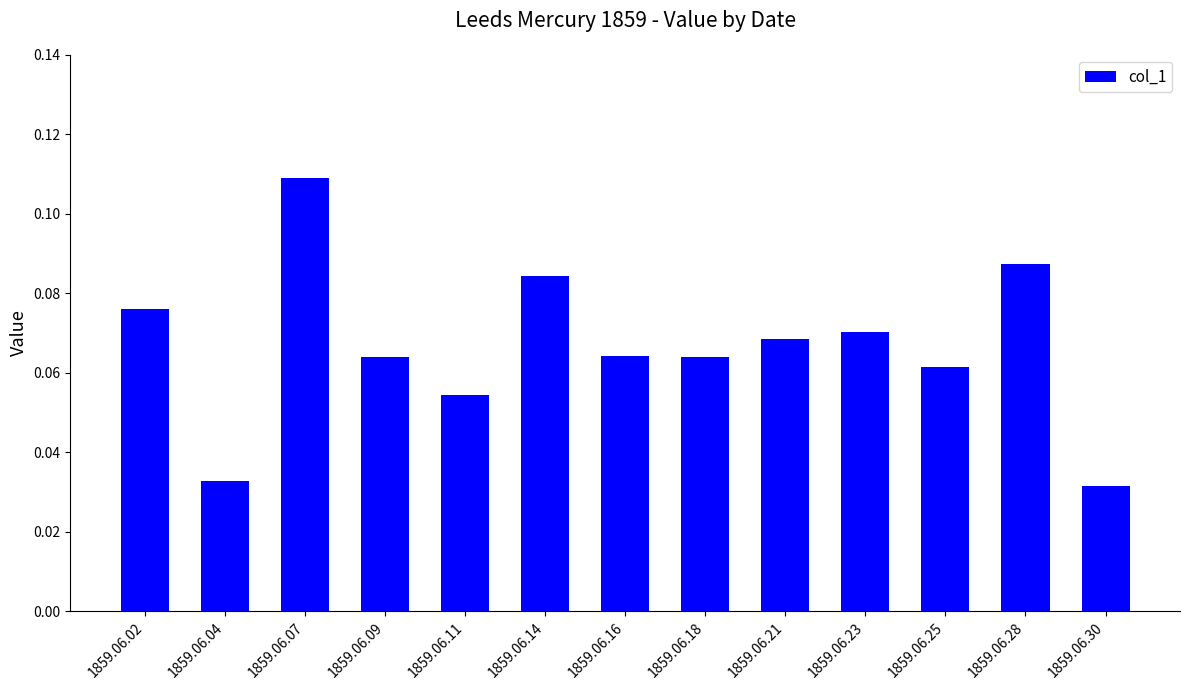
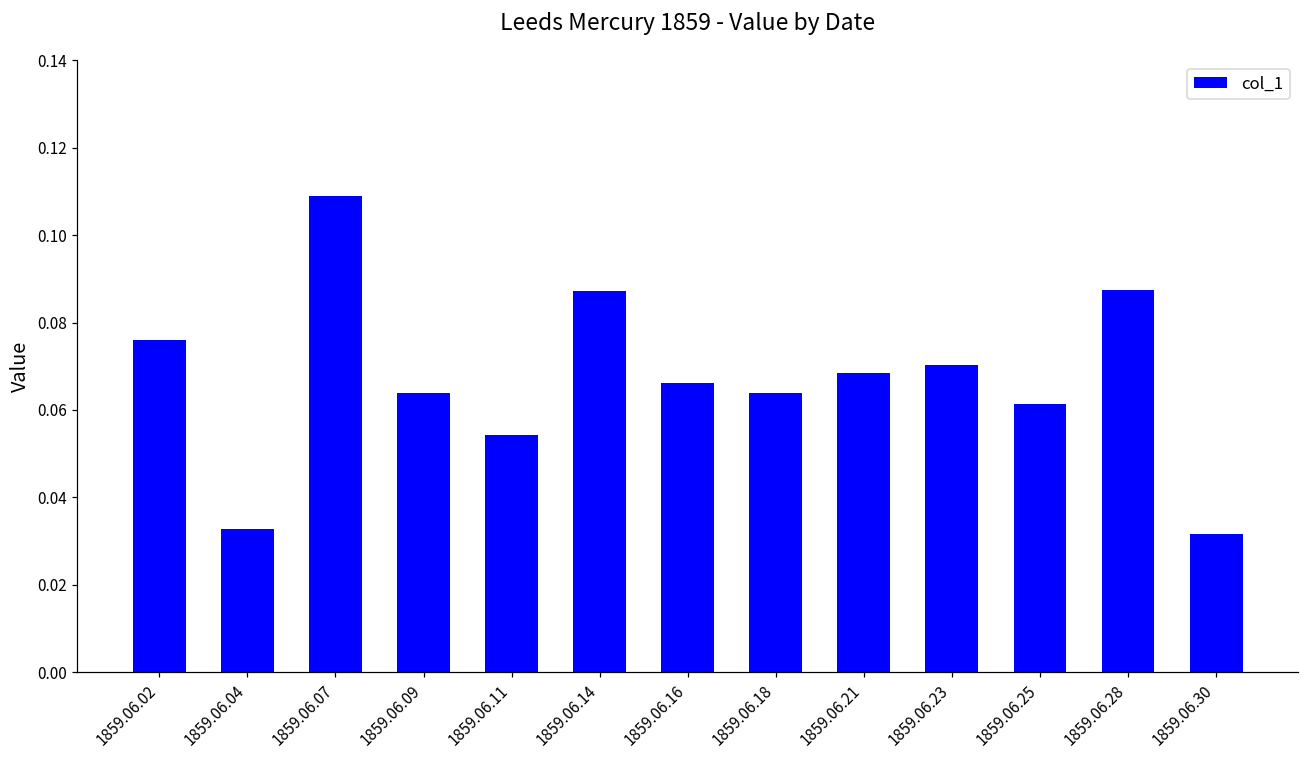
1859.06.14: 0.084 -> 0.087
1859.06.16: 0.064 -> 0.066
